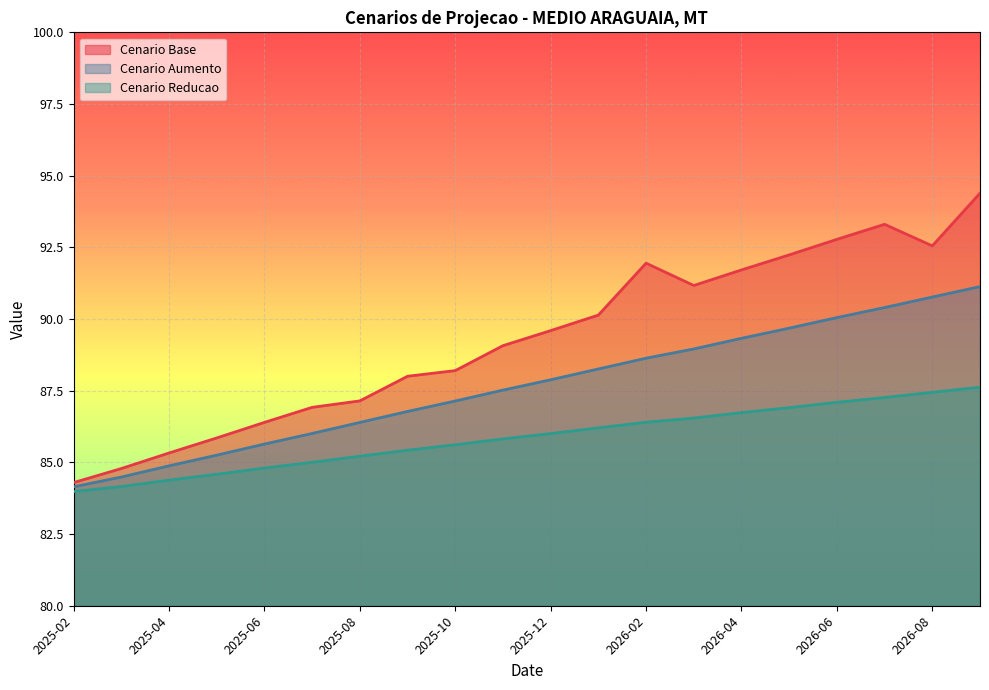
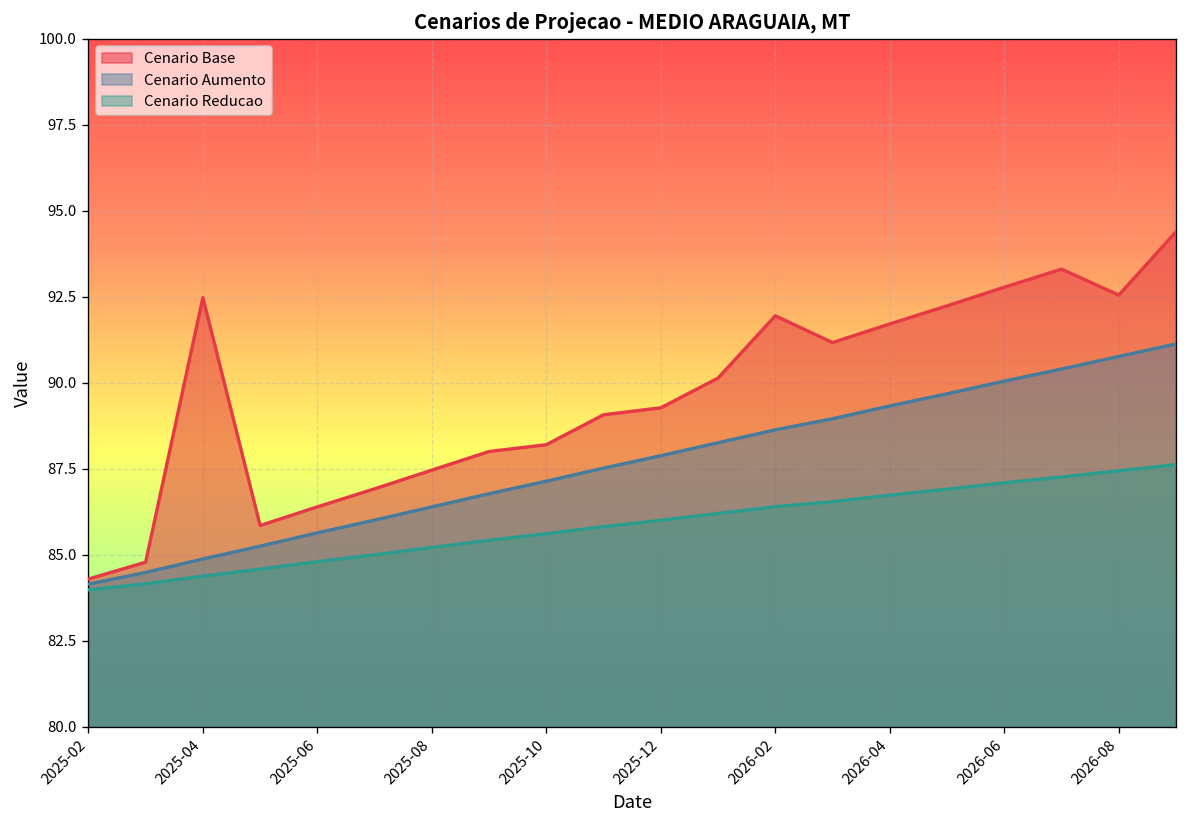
Cenario Base, 2025-04: 85.3 -> 92.5
Cenario Base, 2025-08: 87.1 -> 87.5
Cenario Base, 2025-12: 89.6 -> 89.3
